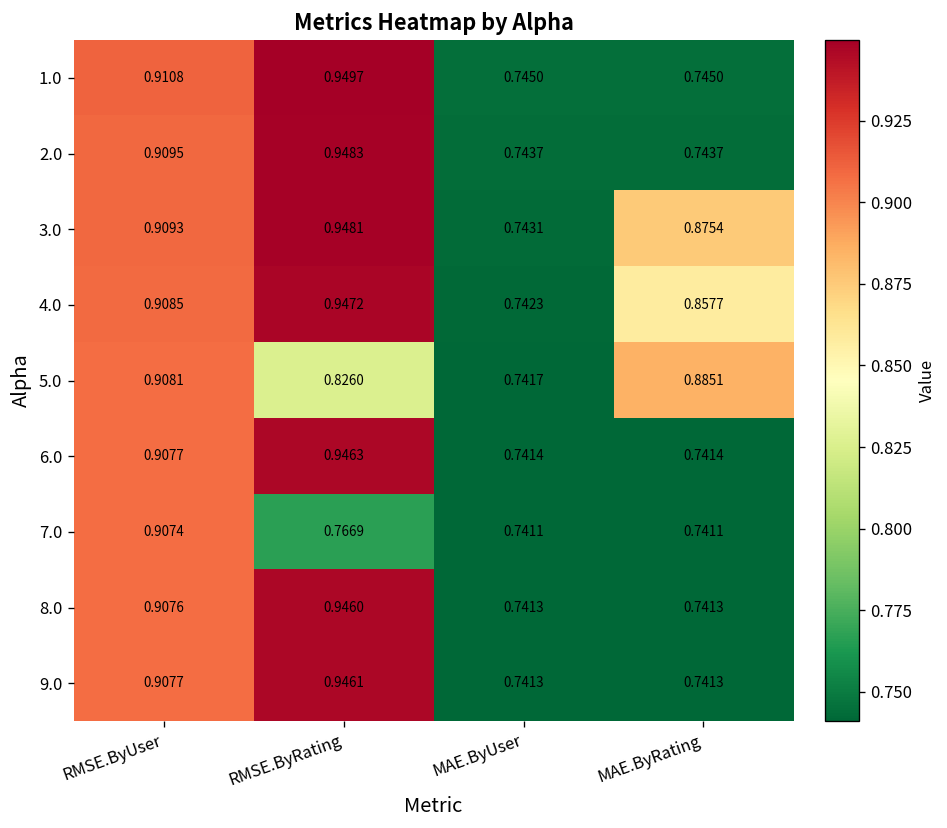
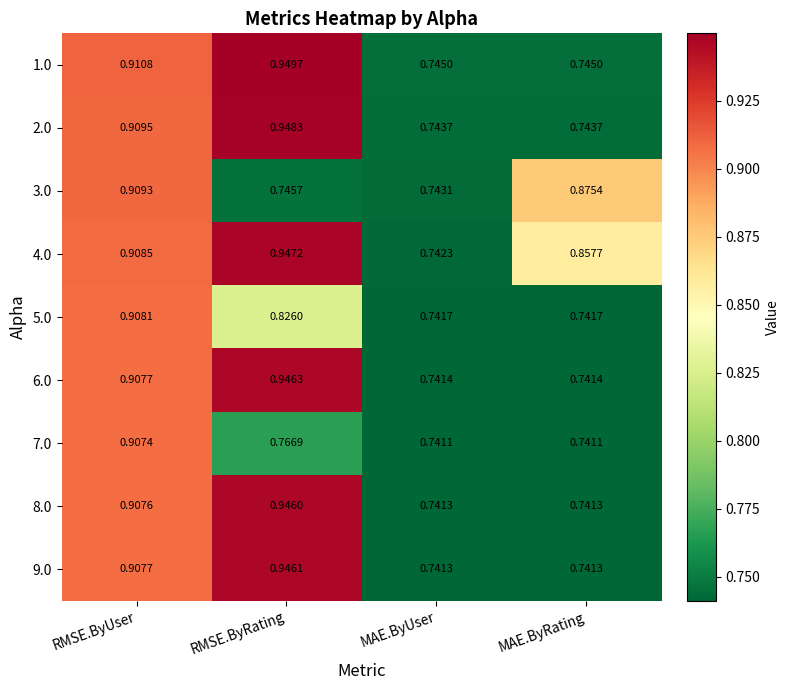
3.0, RMSE.ByRating: 0.9481 -> 0.7457
5.0, MAE.ByRating: 0.8851 -> 0.7417
